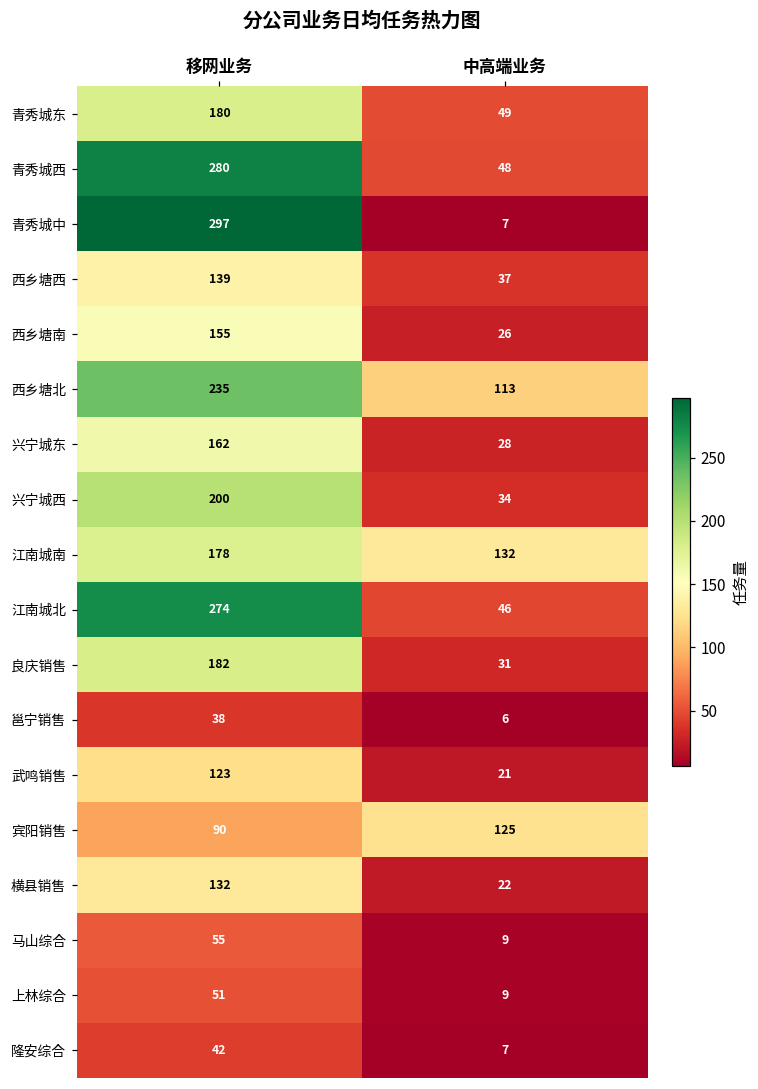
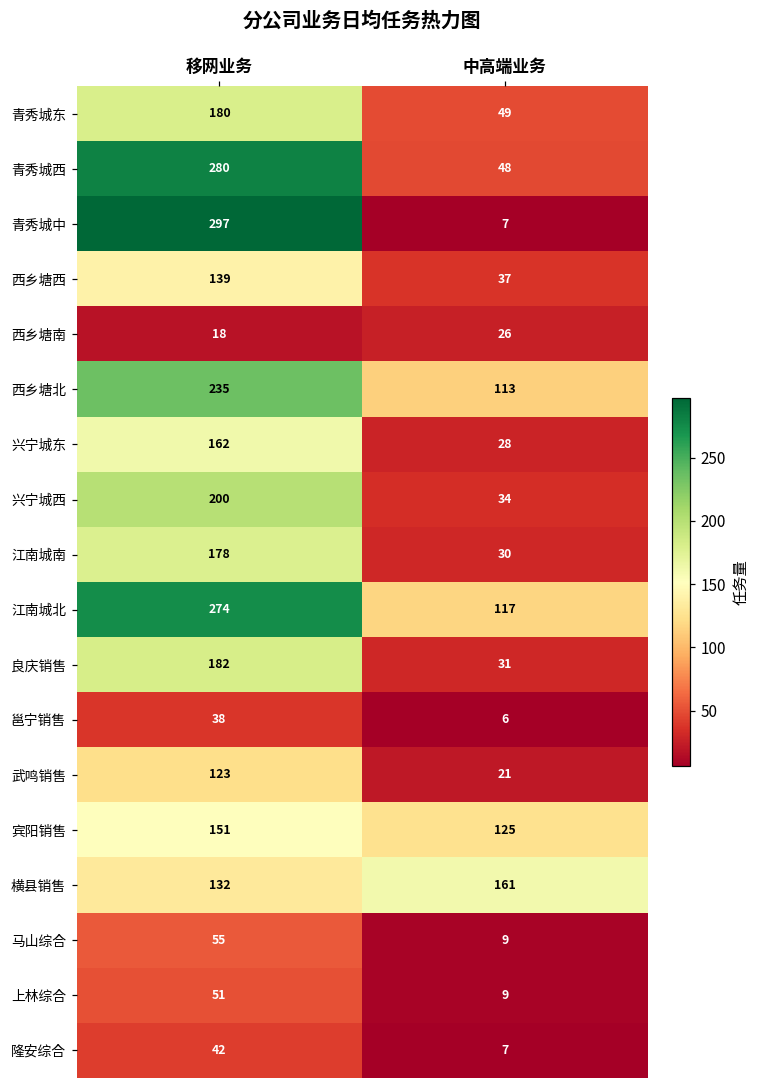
西乡塘南, 移网业务: 155 -> 18
江南城南, 中高端业务: 132 -> 30
江南城北, 中高端业务: 46 -> 117
宾阳销售, 移网业务: 90 -> 151
横县销售, 中高端业务: 22 -> 161
